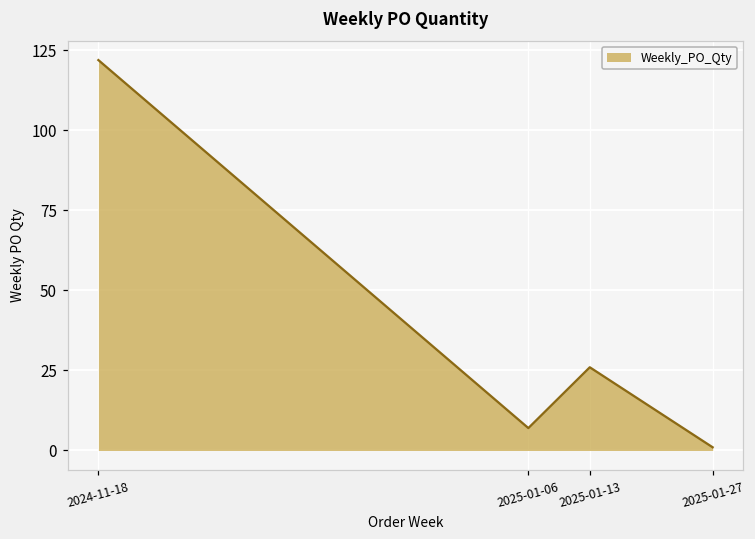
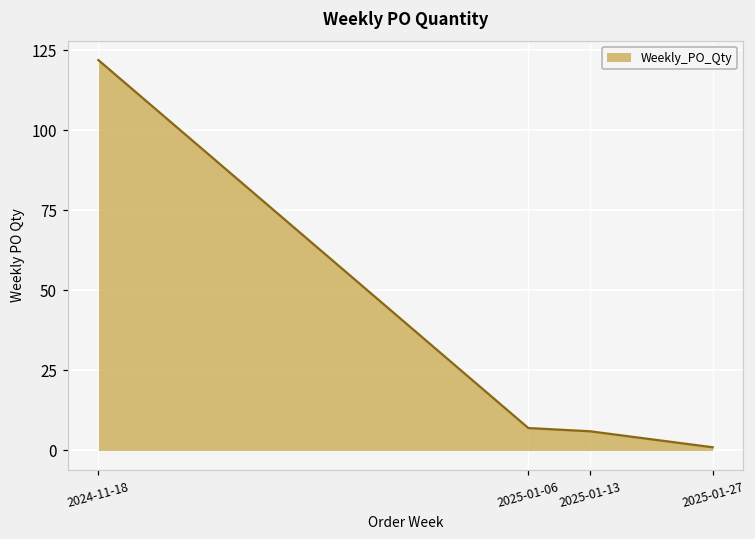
2025-01-13: 26 -> 6
